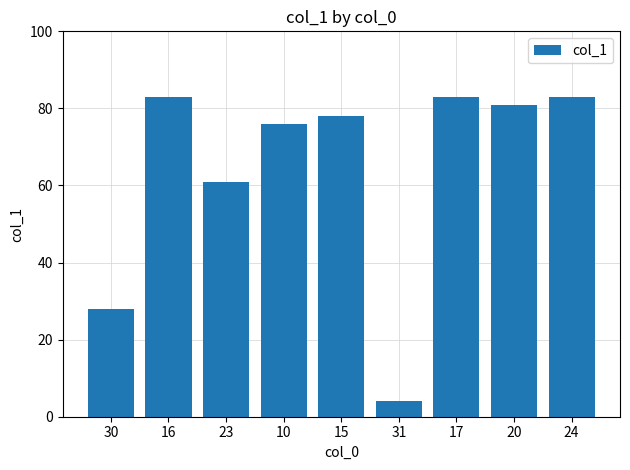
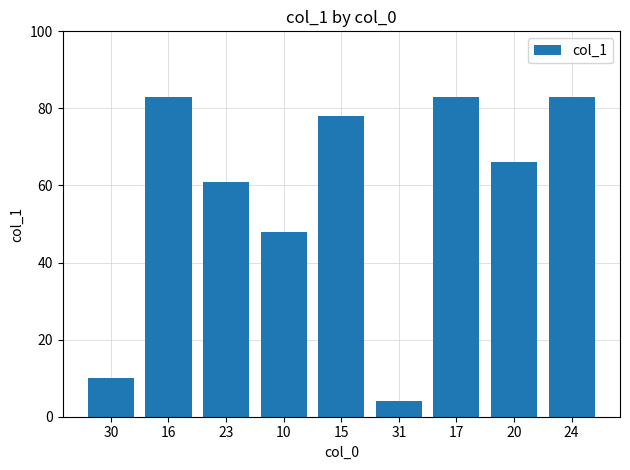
30: 28 -> 10
10: 76 -> 48
20: 81 -> 66
